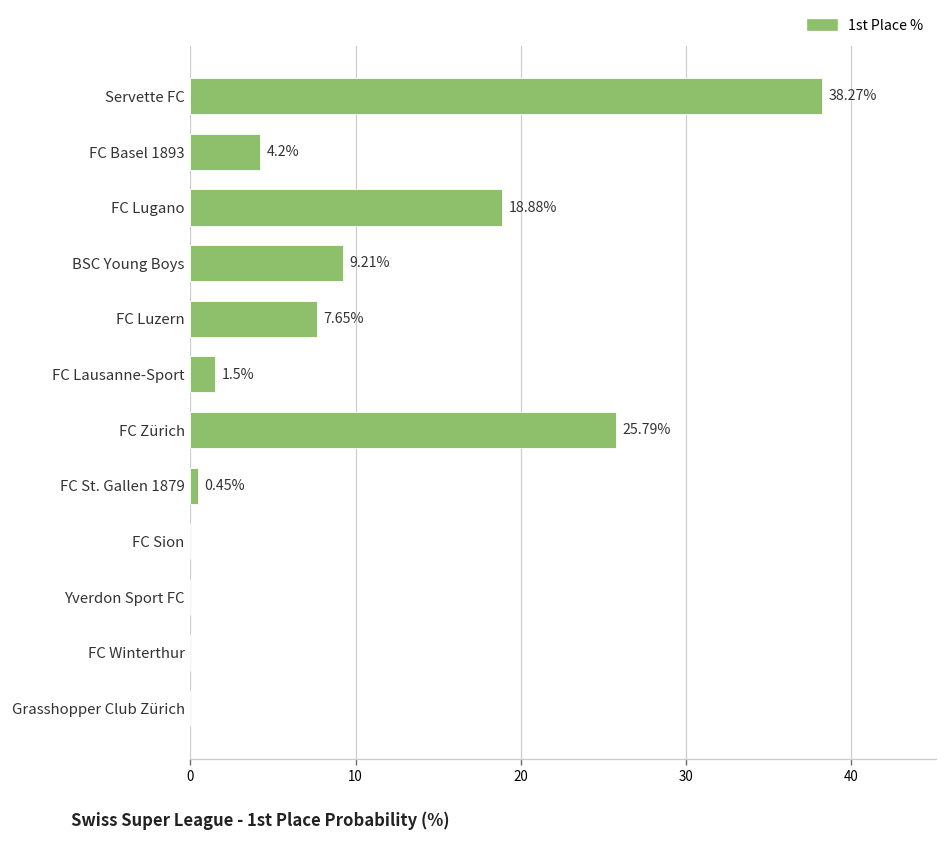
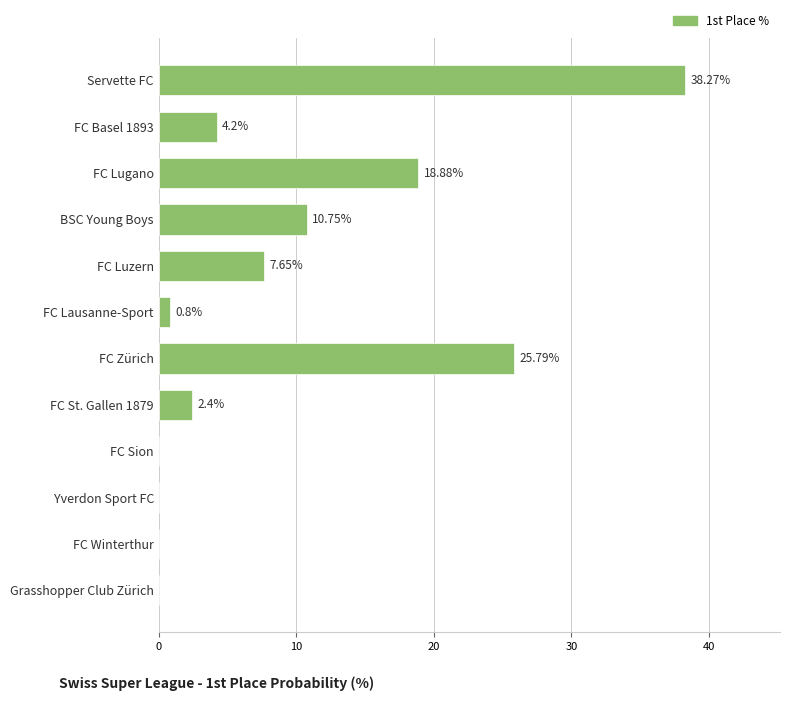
BSC Young Boys: 9.21% -> 10.75%
FC Lausanne-Sport: 1.5% -> 0.8%
FC St. Gallen 1879: 0.45% -> 2.4%
